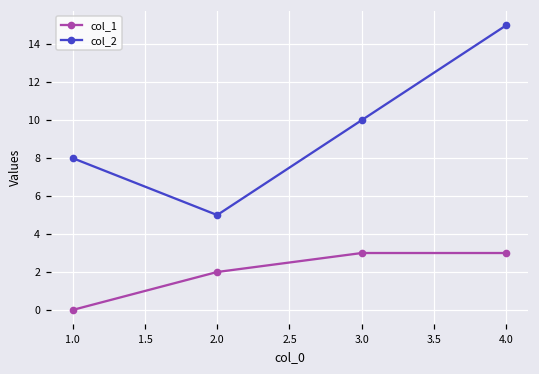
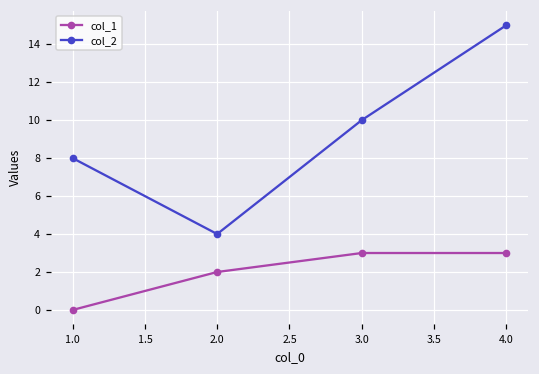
col_2, 2.0: 5 -> 4
